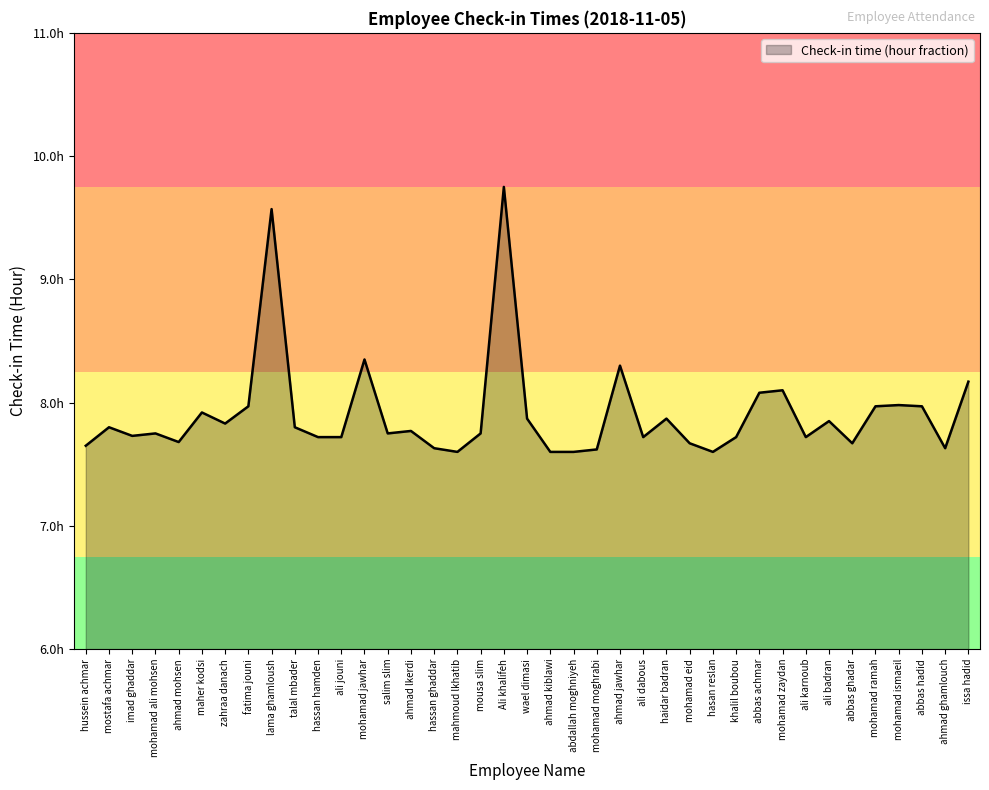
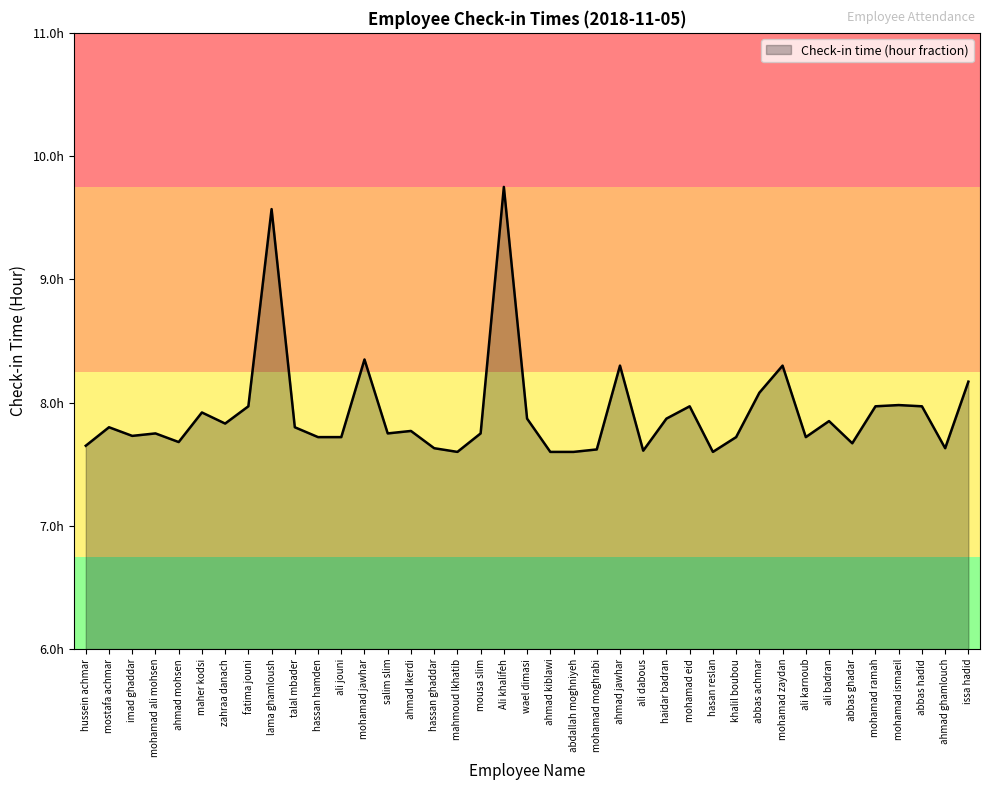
ali dabous: 7.72h -> 7.61h
mohamad eid: 7.67h -> 7.97h
mohamad zaydan: 8.1h -> 8.3h
